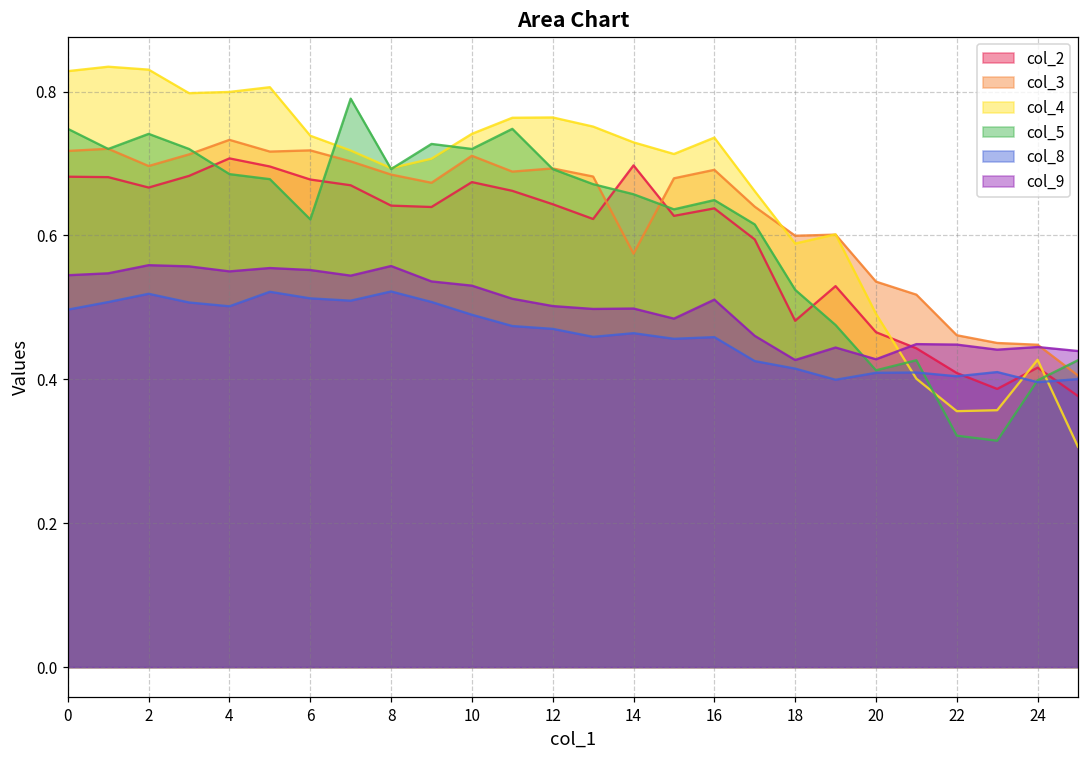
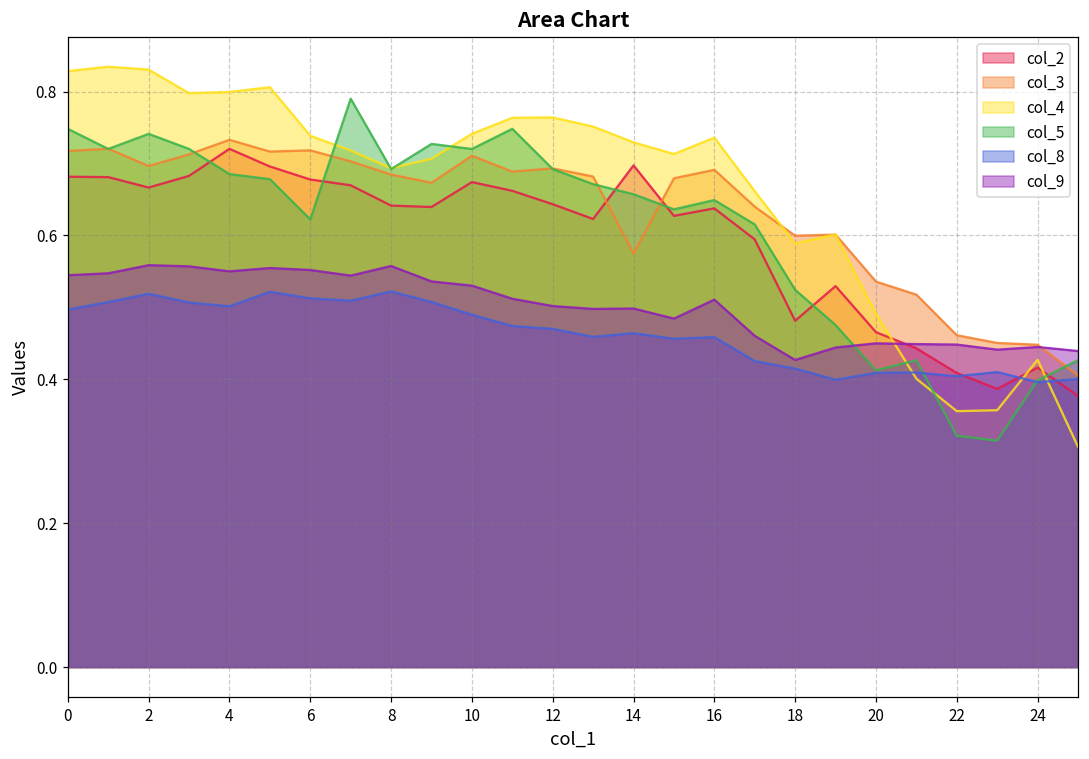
col_2, 4: 0.71 -> 0.72
col_9, 20: 0.43 -> 0.45
